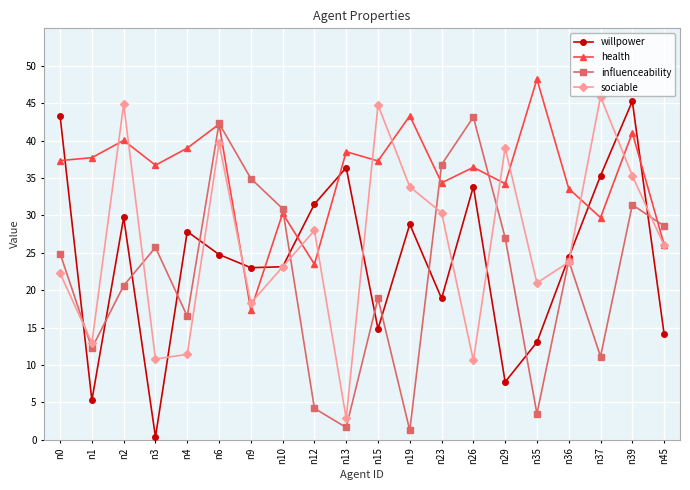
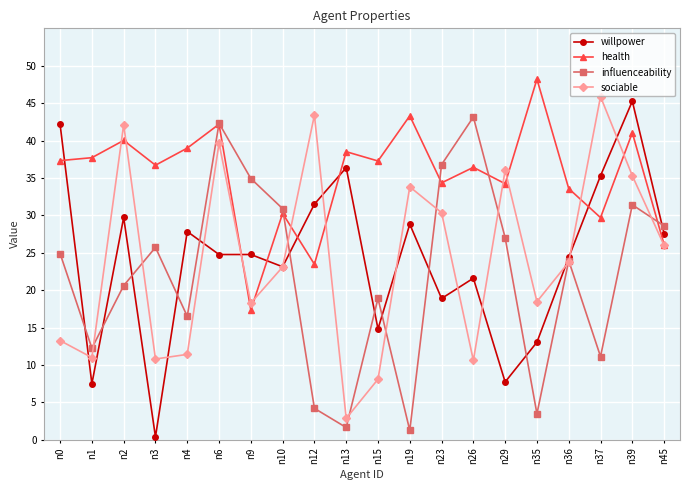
willpower, n0: 43 -> 42
sociable, n0: 22 -> 13
willpower, n1: 5 -> 7
sociable, n1: 13 -> 11
sociable, n2: 45 -> 42
willpower, n9: 23 -> 25
sociable, n12: 28 -> 43
sociable, n15: 45 -> 8
willpower, n26: 34 -> 22
sociable, n29: 39 -> 36
sociable, n35: 21 -> 18
willpower, n45: 14 -> 28
